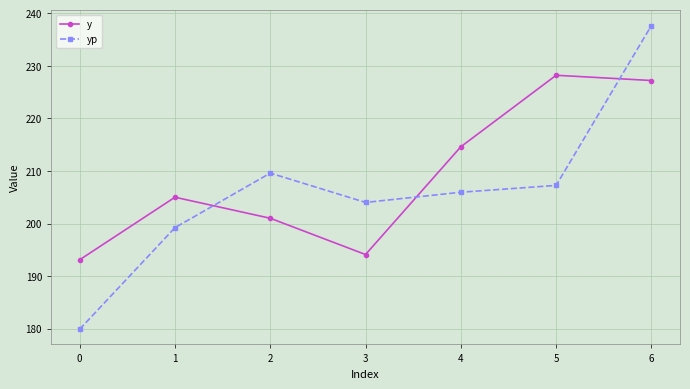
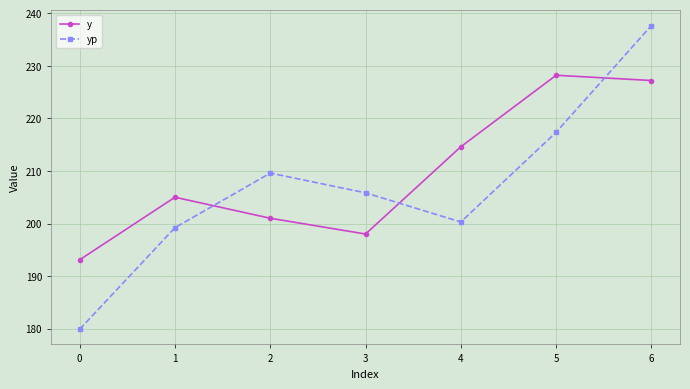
y, 3: 194 -> 198
yp, 3: 204 -> 206
yp, 4: 206 -> 200
yp, 5: 207 -> 217
